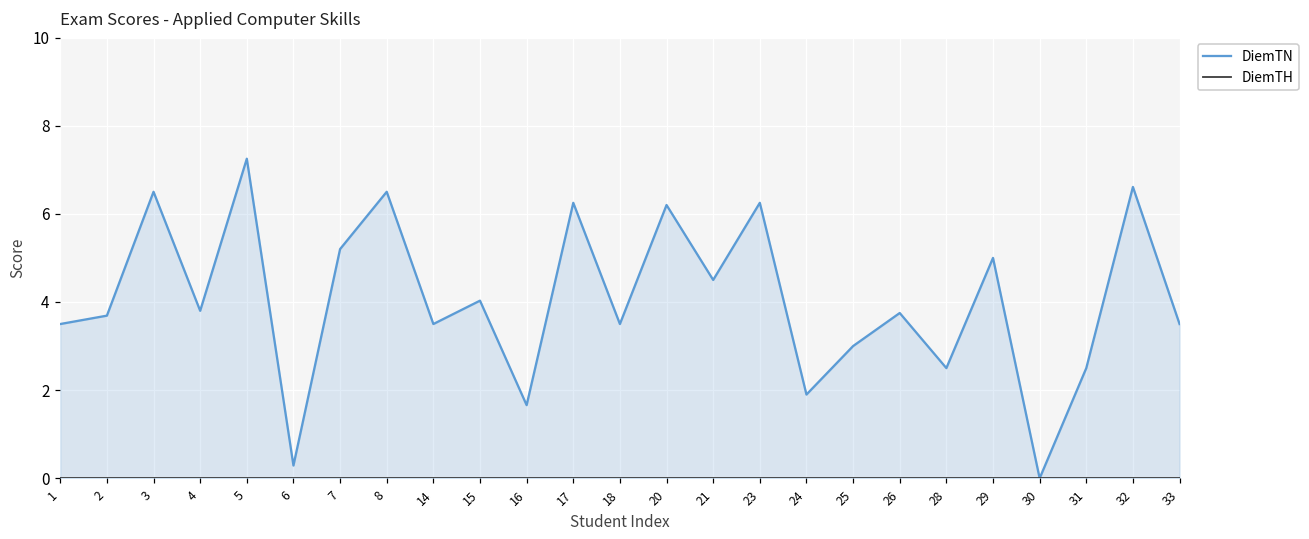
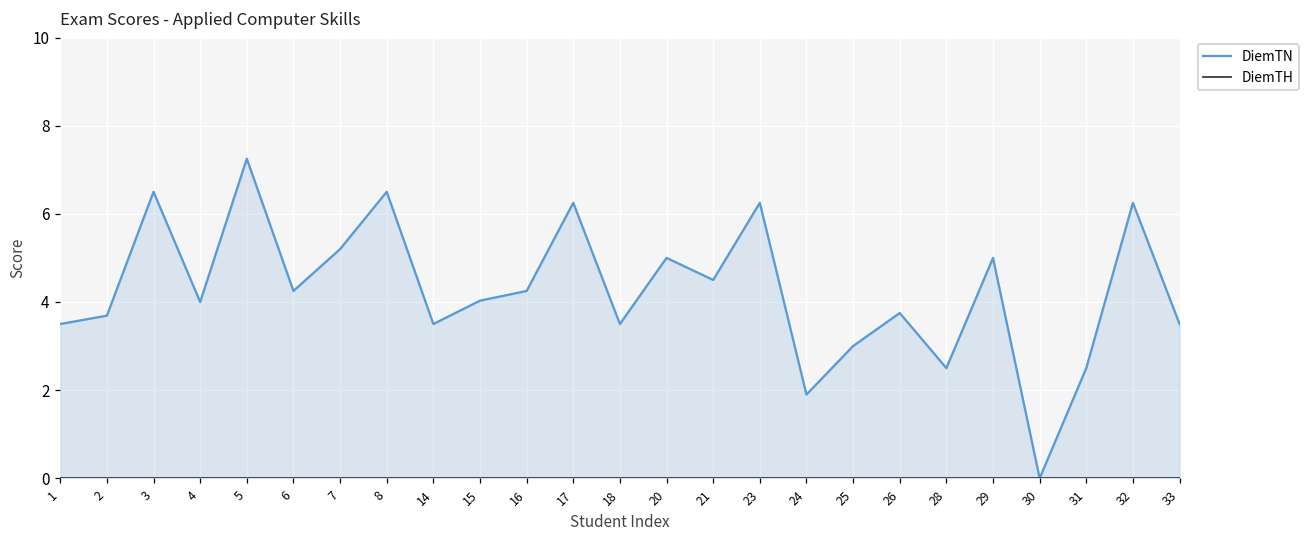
DiemTN, 4: 3.8 -> 4.0
DiemTN, 6: 0.3 -> 4.3
DiemTN, 16: 1.7 -> 4.3
DiemTN, 20: 6.2 -> 5.0
DiemTN, 32: 6.6 -> 6.3
